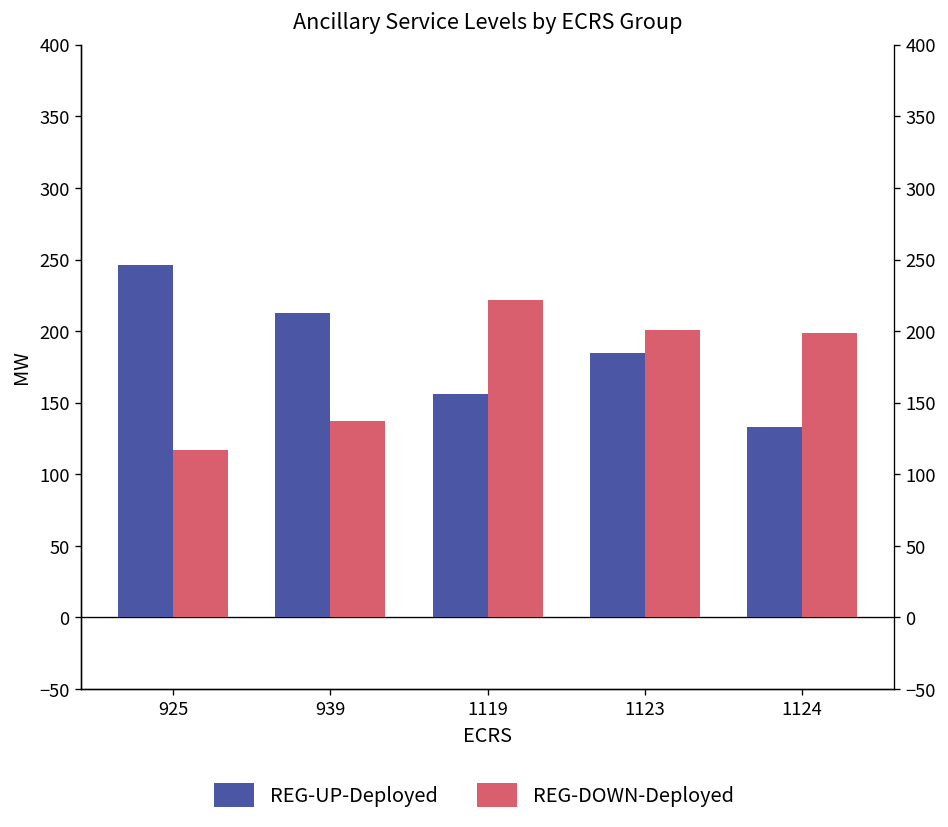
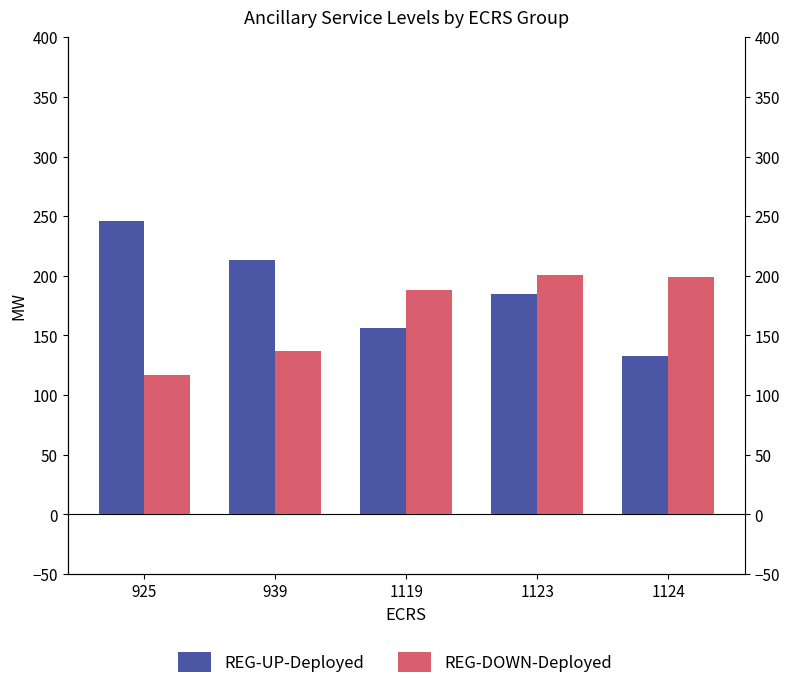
REG-DOWN-Deployed, 1119: 222 -> 188
